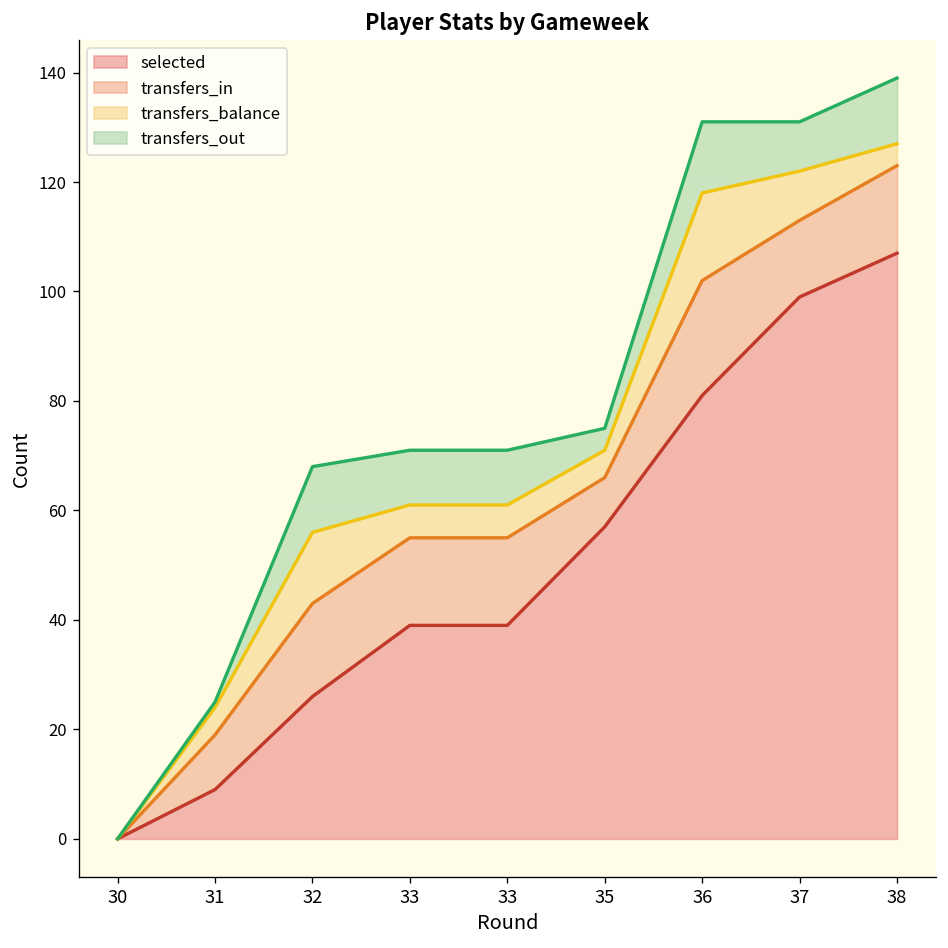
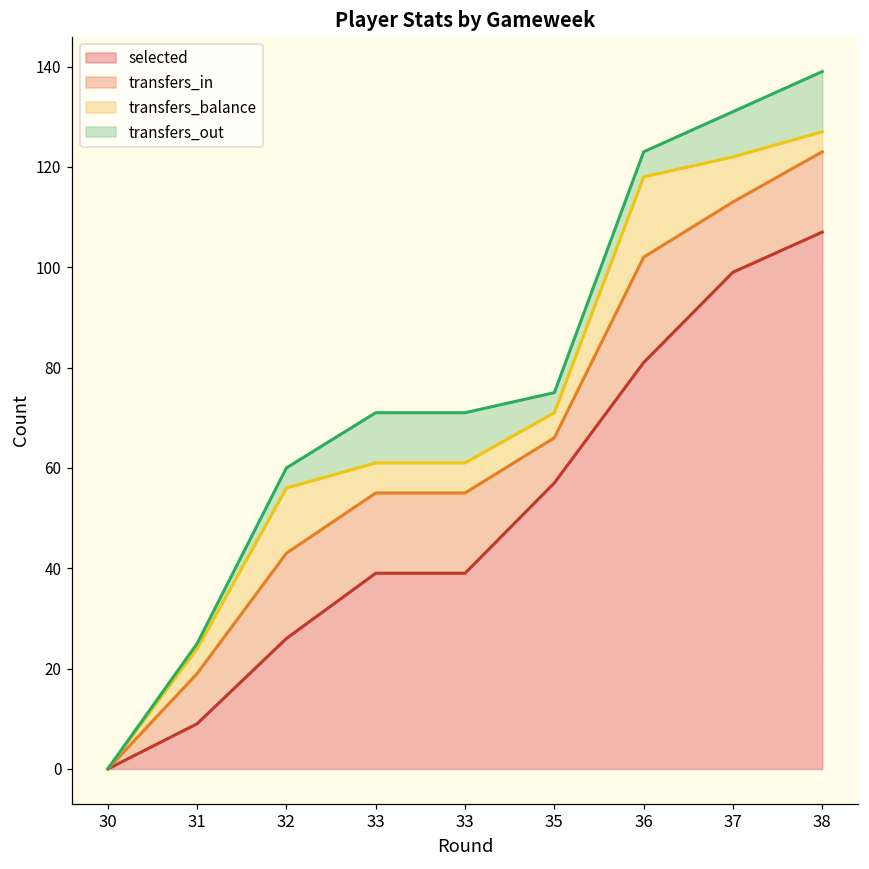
transfers_out, 32: 12 -> 4
transfers_out, 36: 13 -> 5
